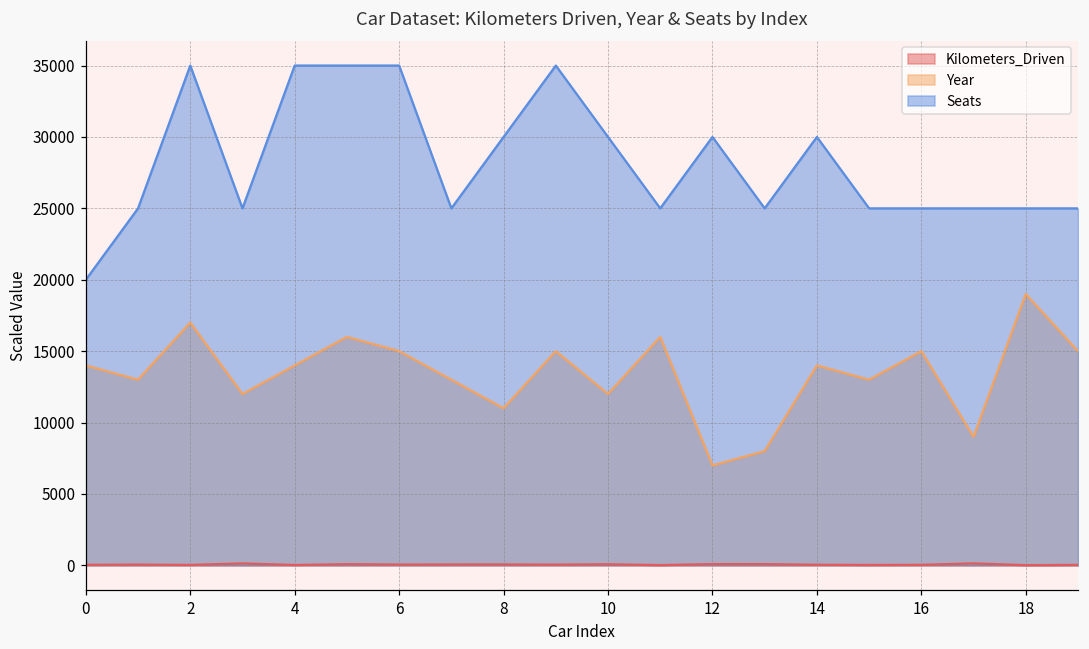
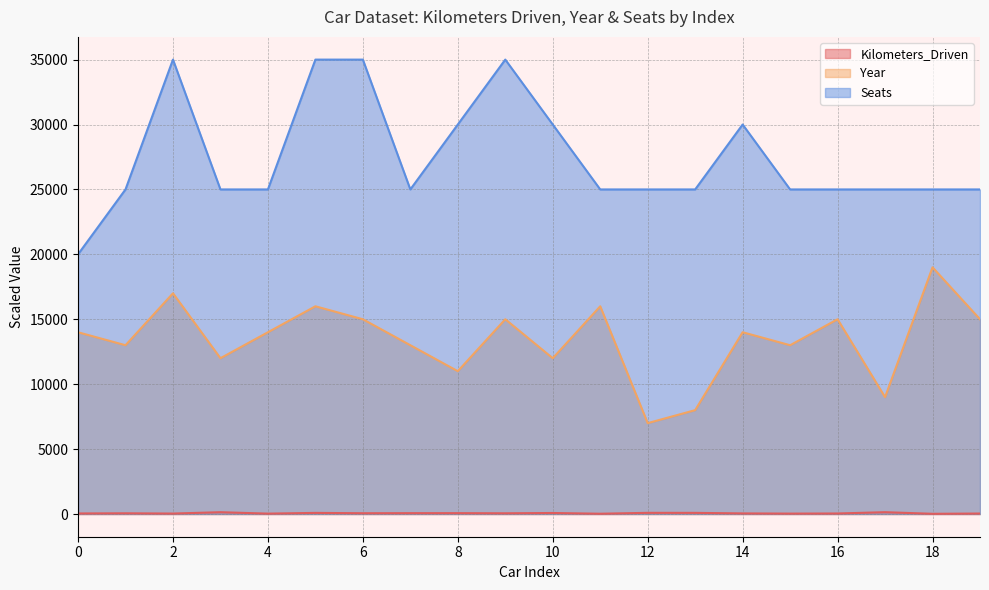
Seats, 4: 35000 -> 25000
Seats, 12: 30000 -> 25000
